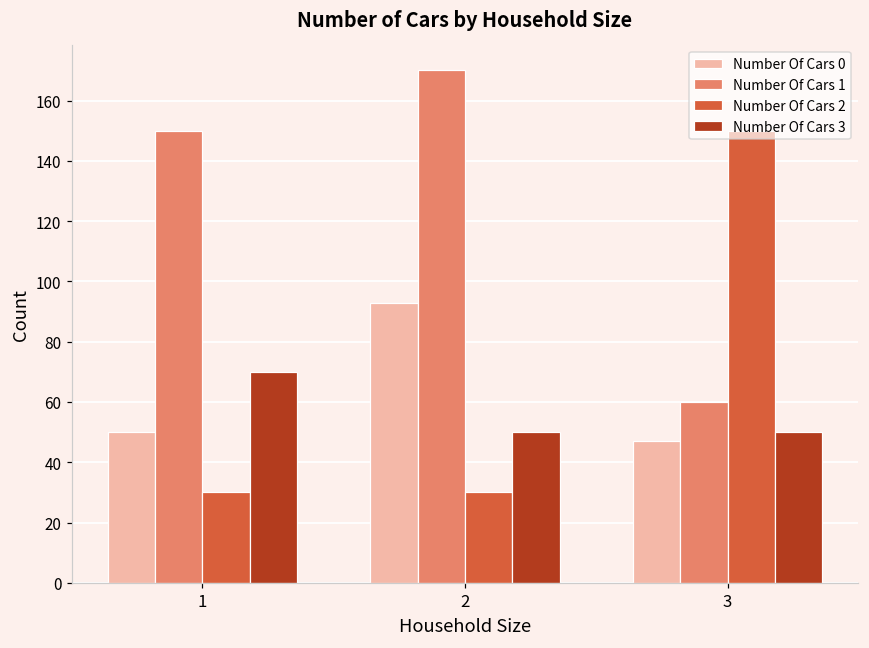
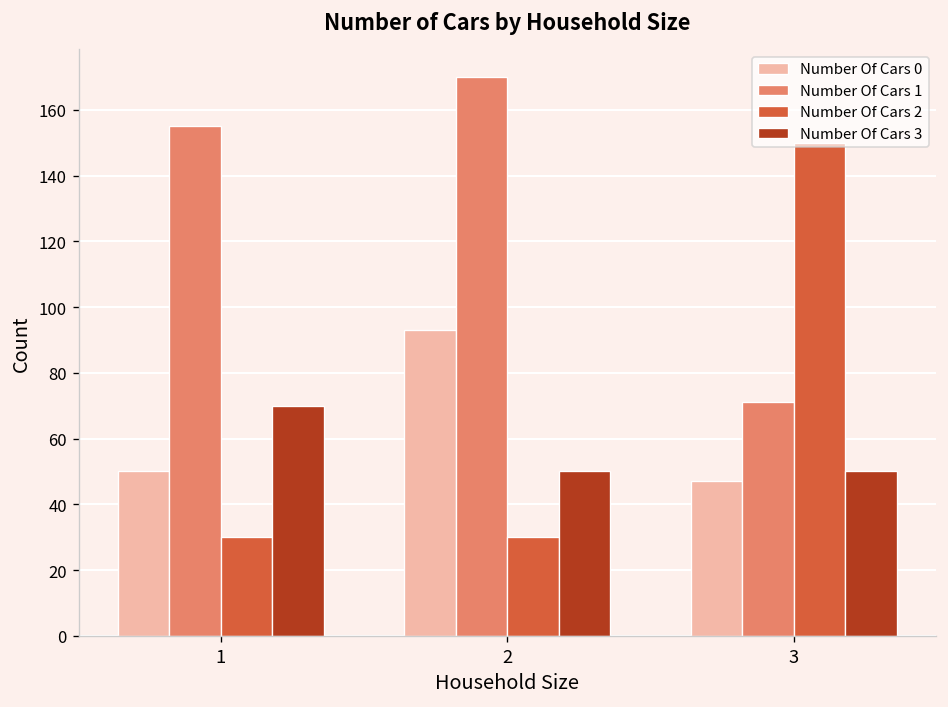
Number Of Cars 1, 1: 150 -> 155
Number Of Cars 1, 3: 60 -> 71
